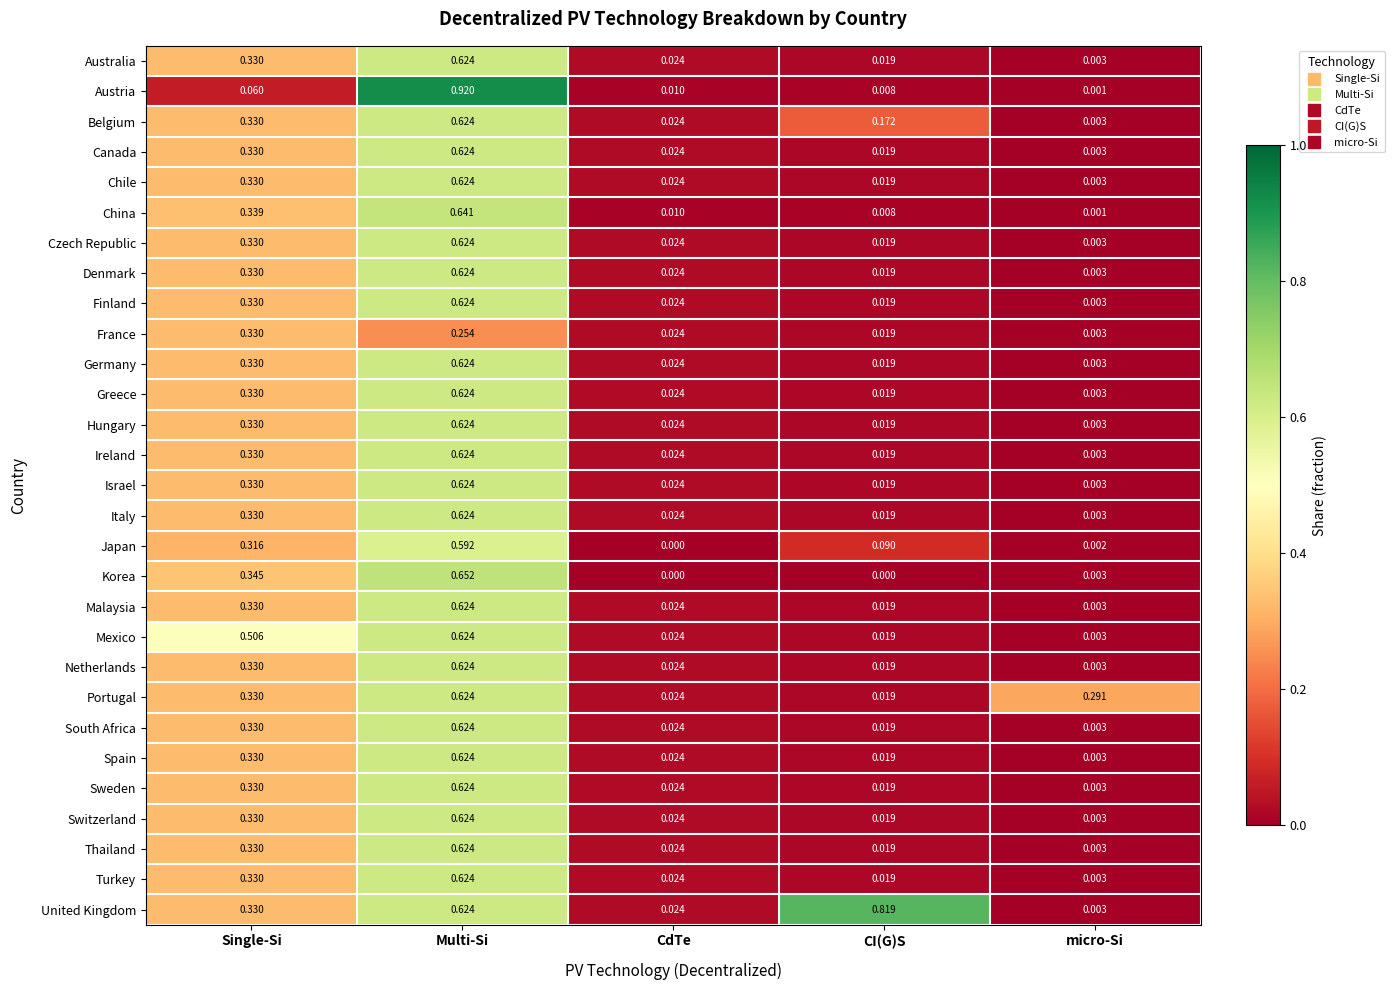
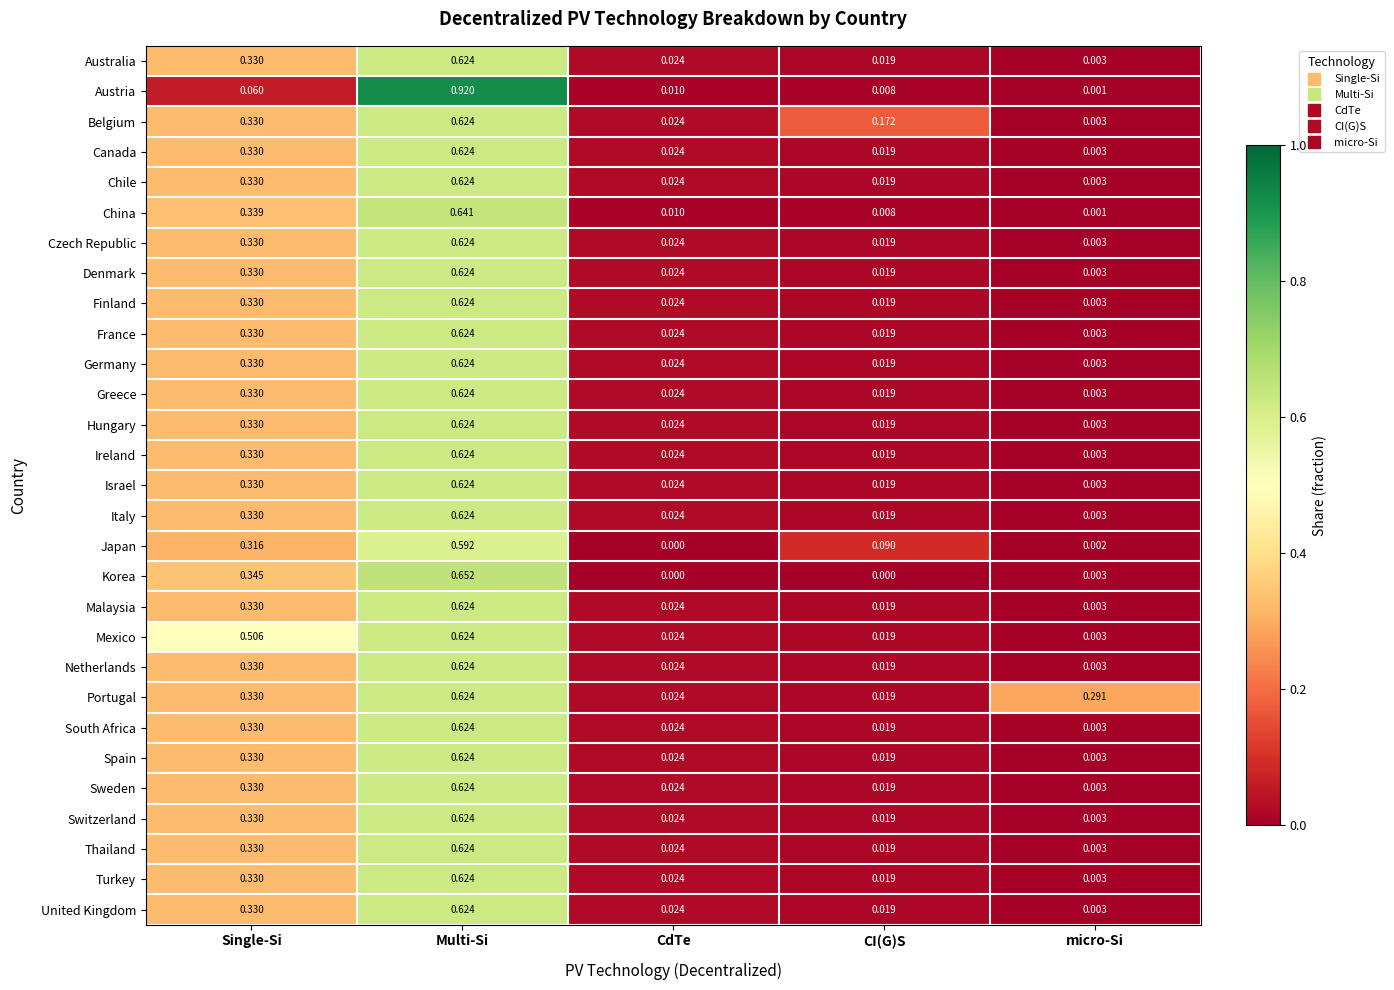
France, Multi-Si: 0.254 -> 0.624
United Kingdom, CI(G)S: 0.819 -> 0.019
